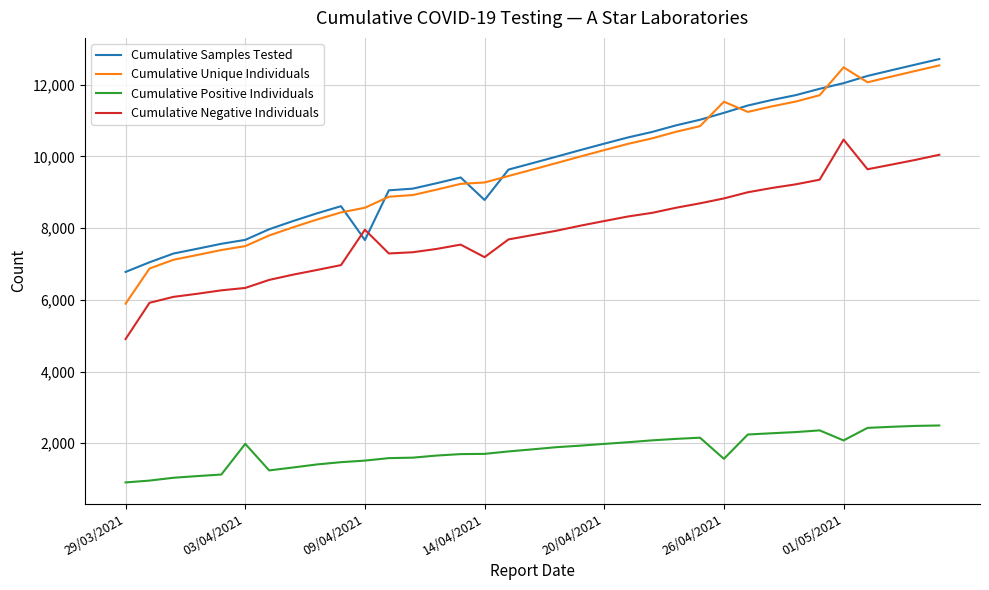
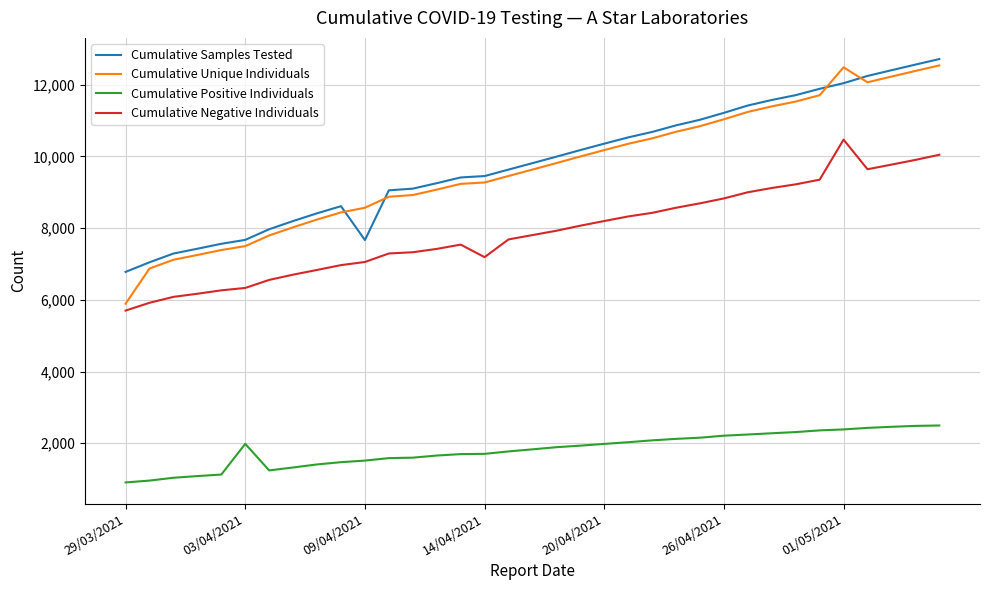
Cumulative Negative Individuals, 29/03/2021: 4,900 -> 5,700
Cumulative Negative Individuals, 09/04/2021: 8,000 -> 7,100
Cumulative Samples Tested, 14/04/2021: 8,800 -> 9,500
Cumulative Unique Individuals, 26/04/2021: 11,500 -> 11,000
Cumulative Positive Individuals, 26/04/2021: 1,600 -> 2,200
Cumulative Positive Individuals, 01/05/2021: 2,100 -> 2,400
